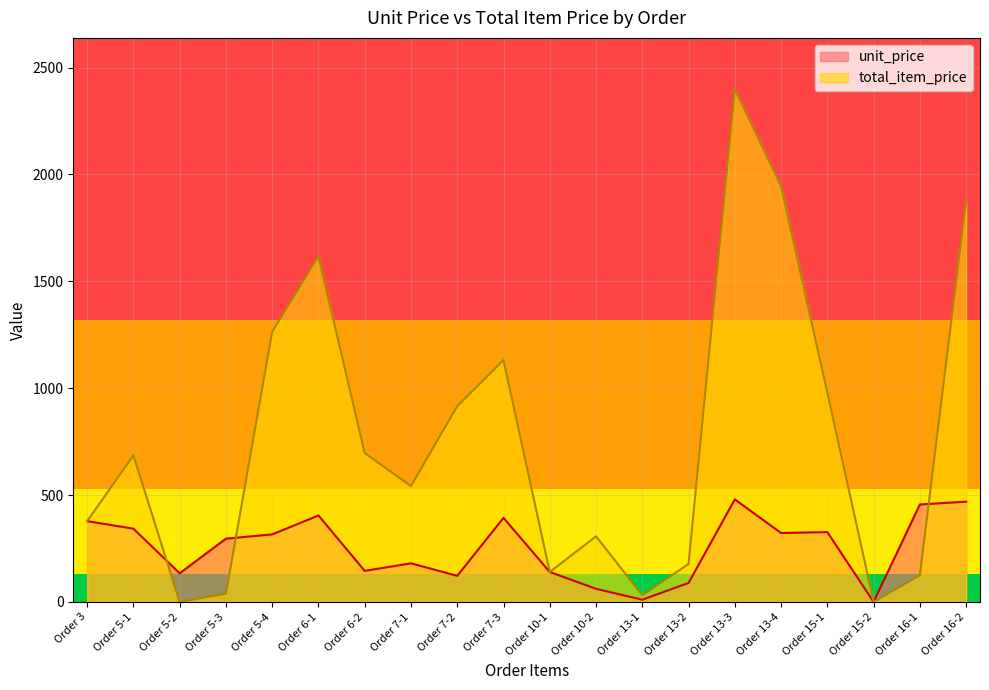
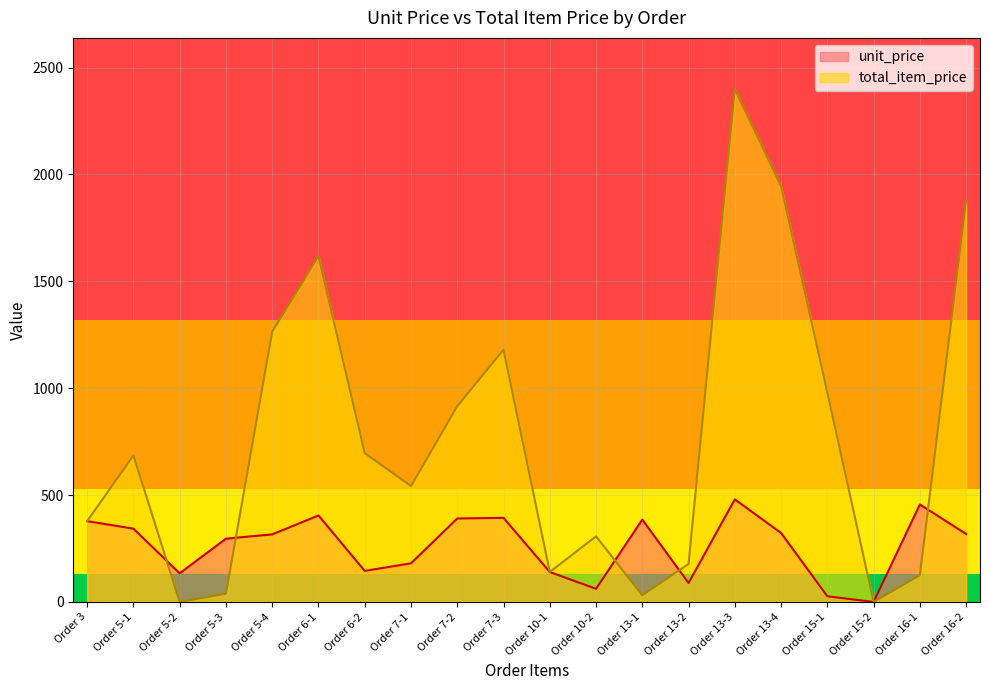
unit_price, Order 7-2: 120 -> 390
total_item_price, Order 7-3: 1130 -> 1180
unit_price, Order 13-1: 10 -> 390
unit_price, Order 15-1: 330 -> 30
unit_price, Order 16-2: 470 -> 320
